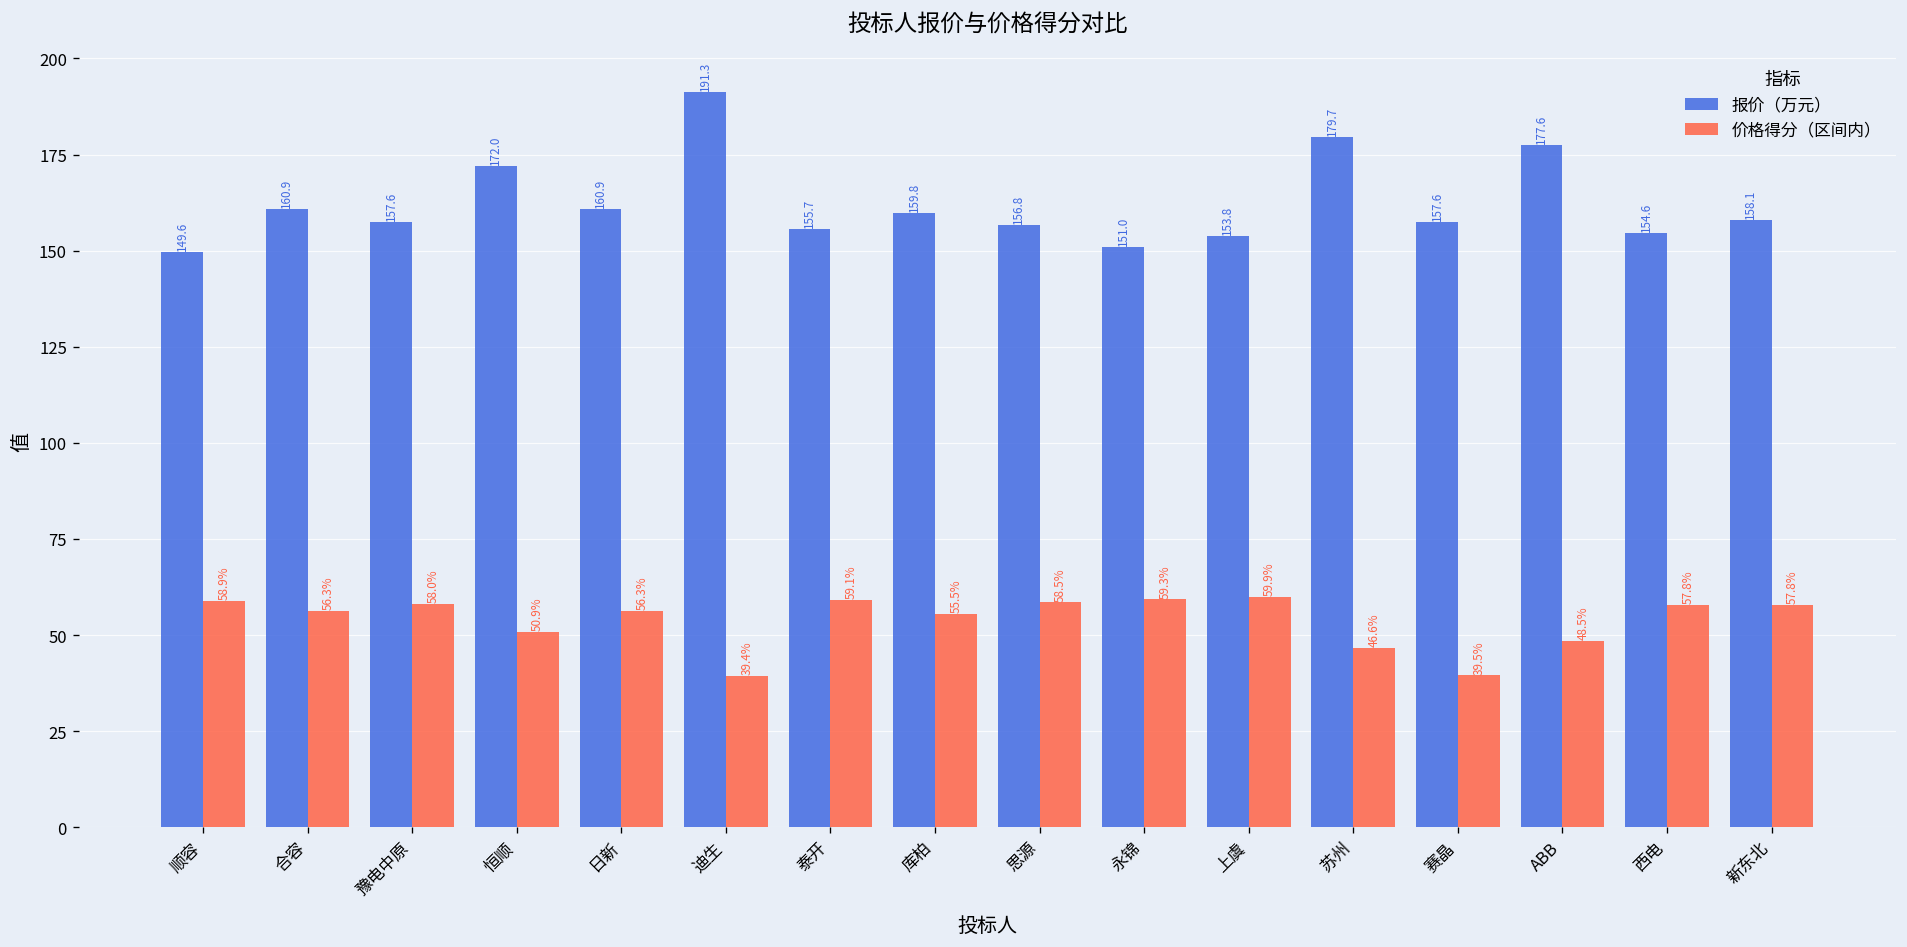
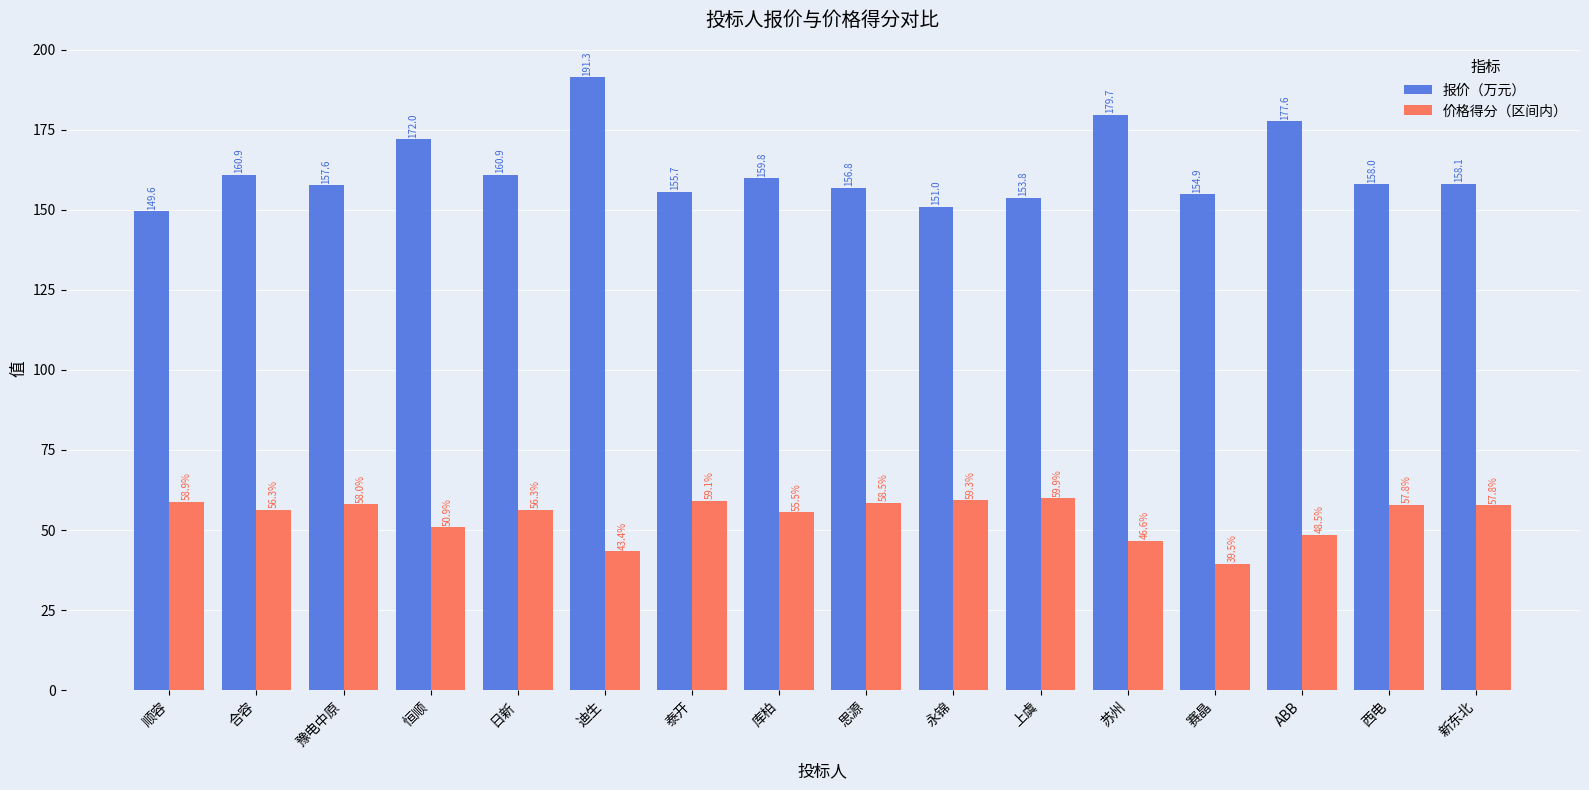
价格得分（区间内）, 迪生: 39.4% -> 43.4%
报价（万元）, 赛晶: 157.6 -> 154.9
报价（万元）, 西电: 154.6 -> 158.0
